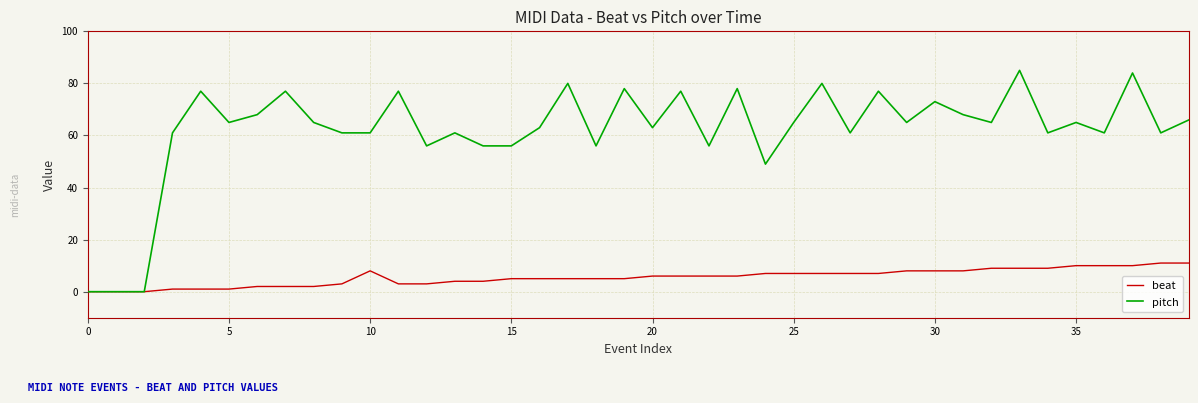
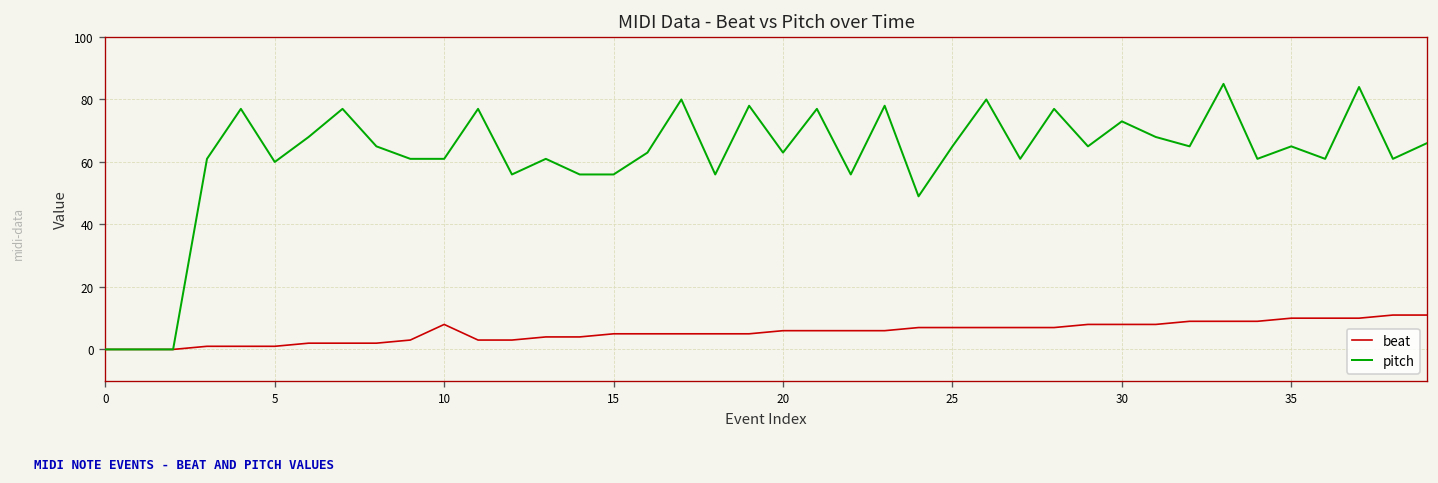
pitch, 5: 65 -> 60
